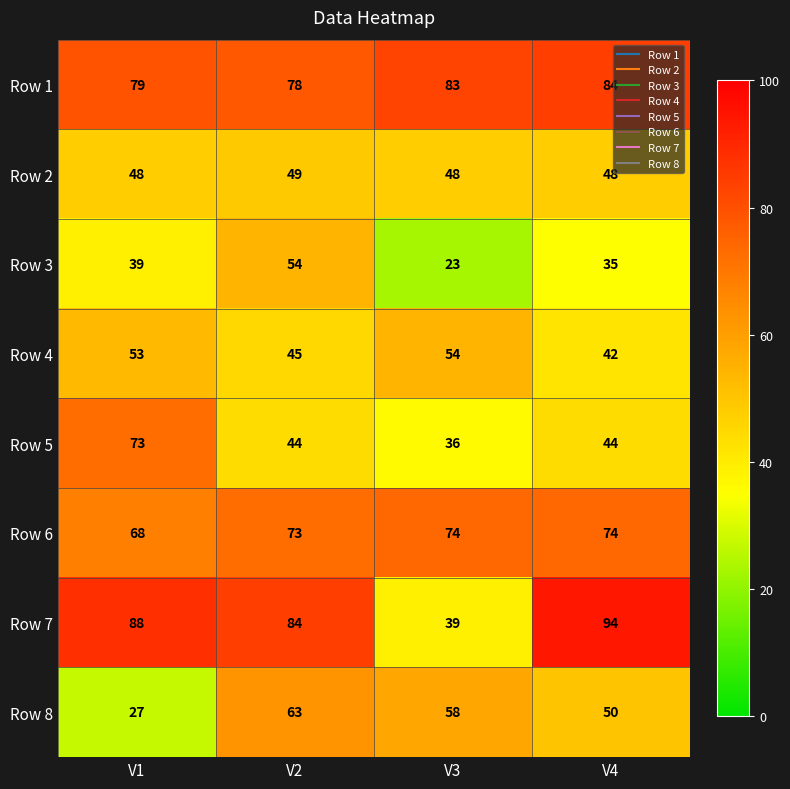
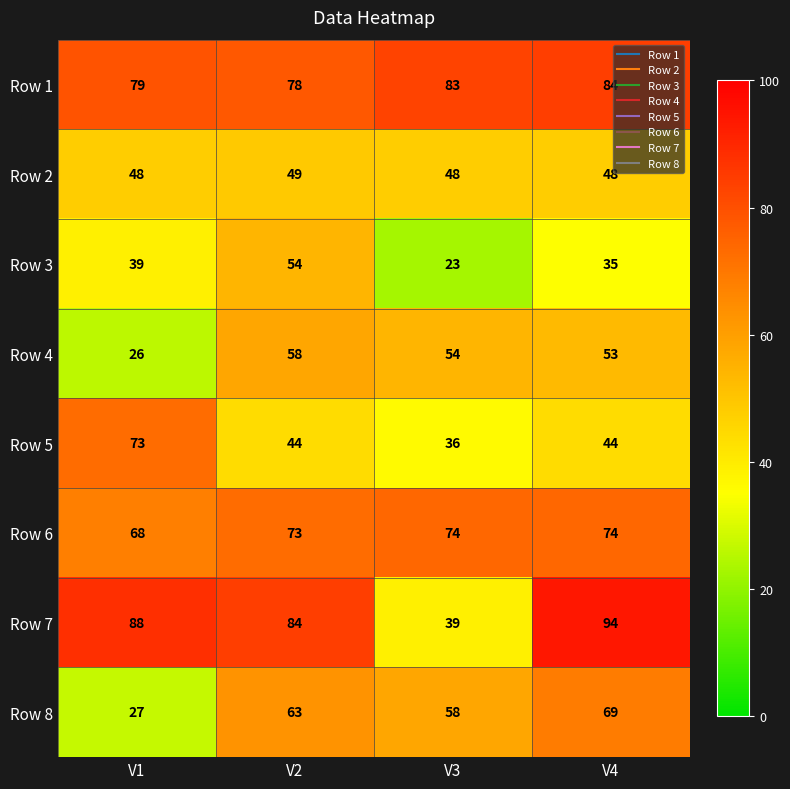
Row 4, V1: 53 -> 26
Row 4, V2: 45 -> 58
Row 4, V4: 42 -> 53
Row 8, V4: 50 -> 69
